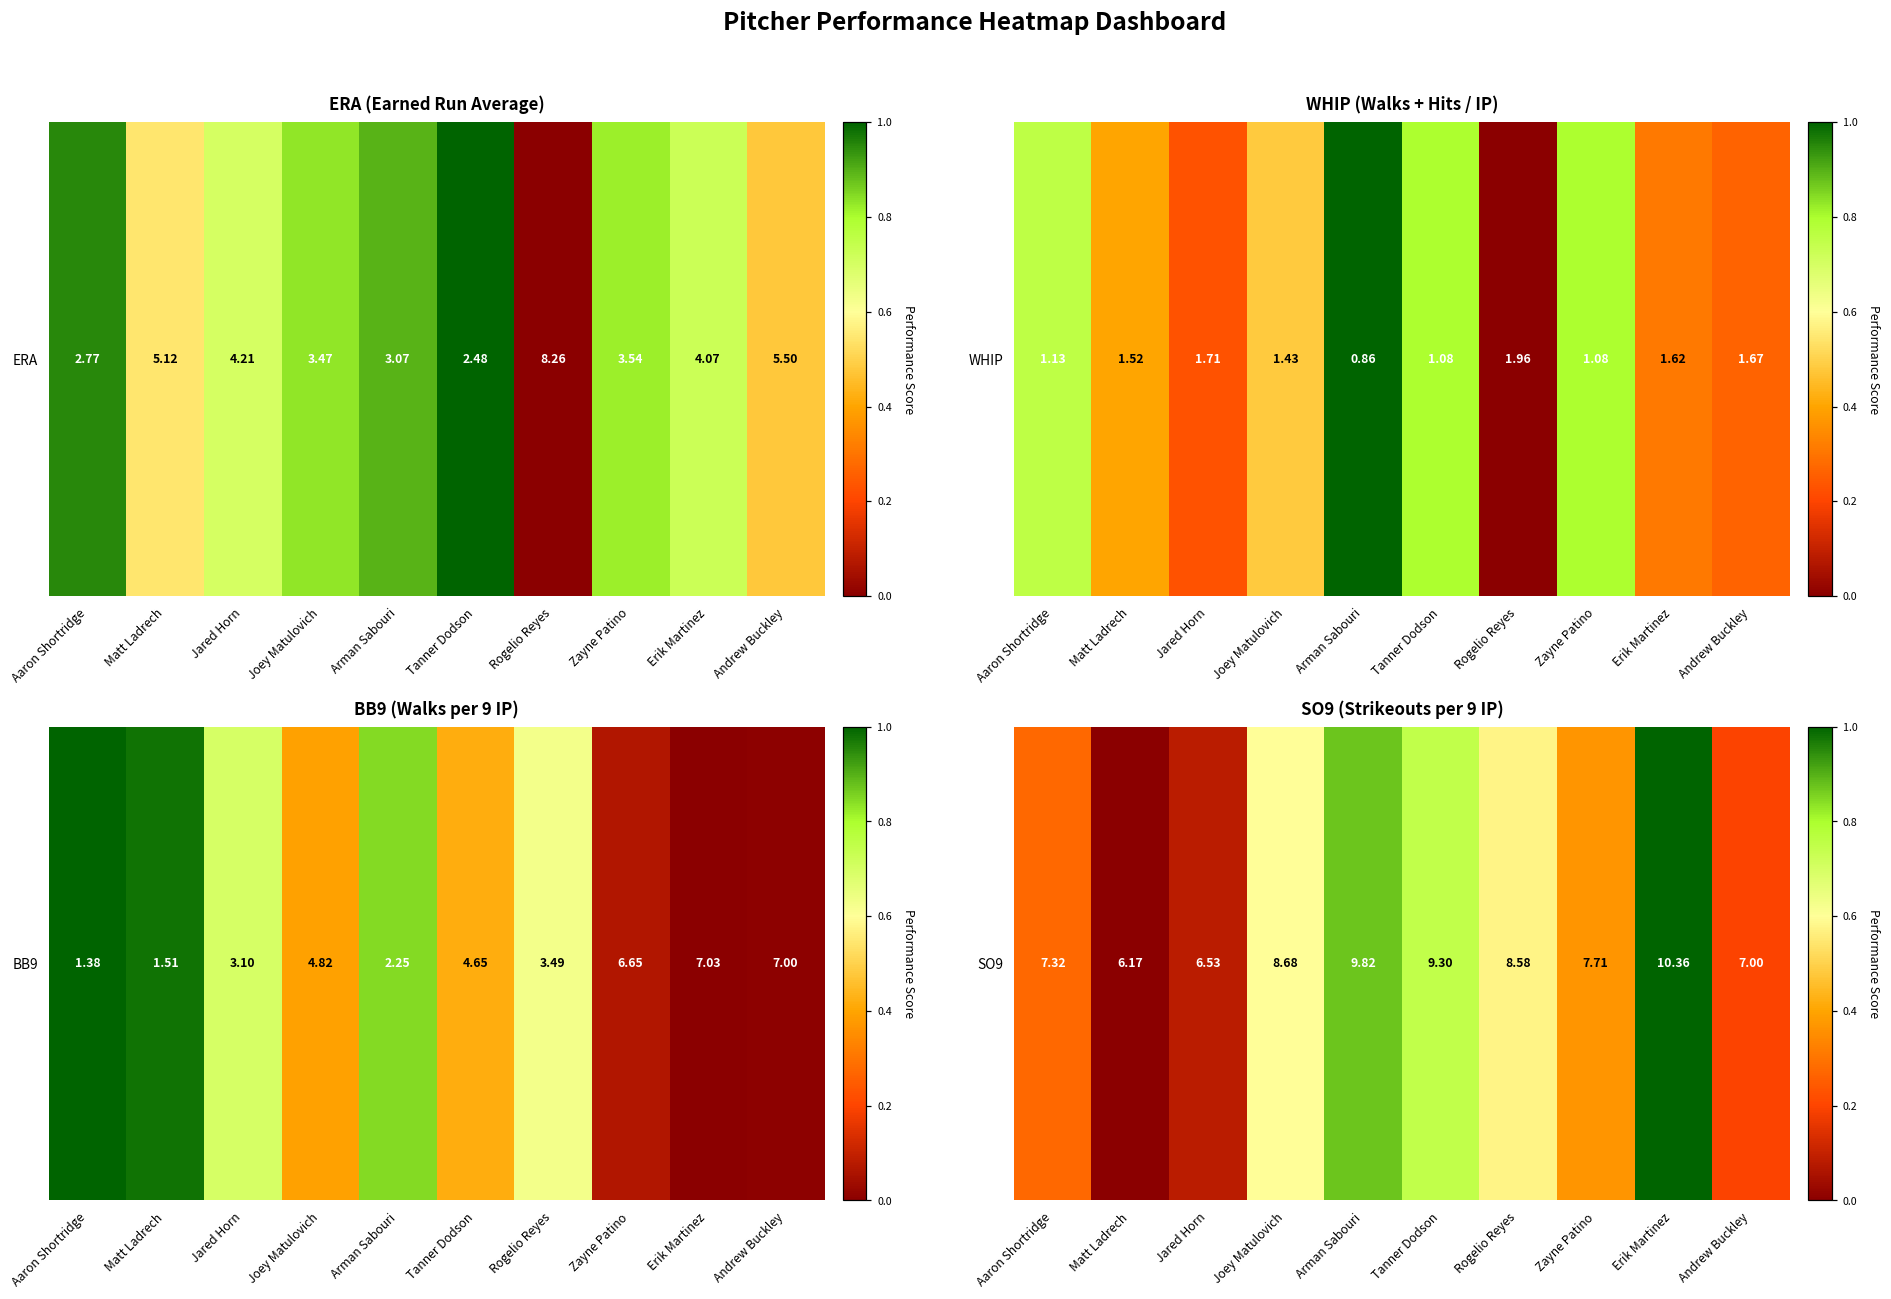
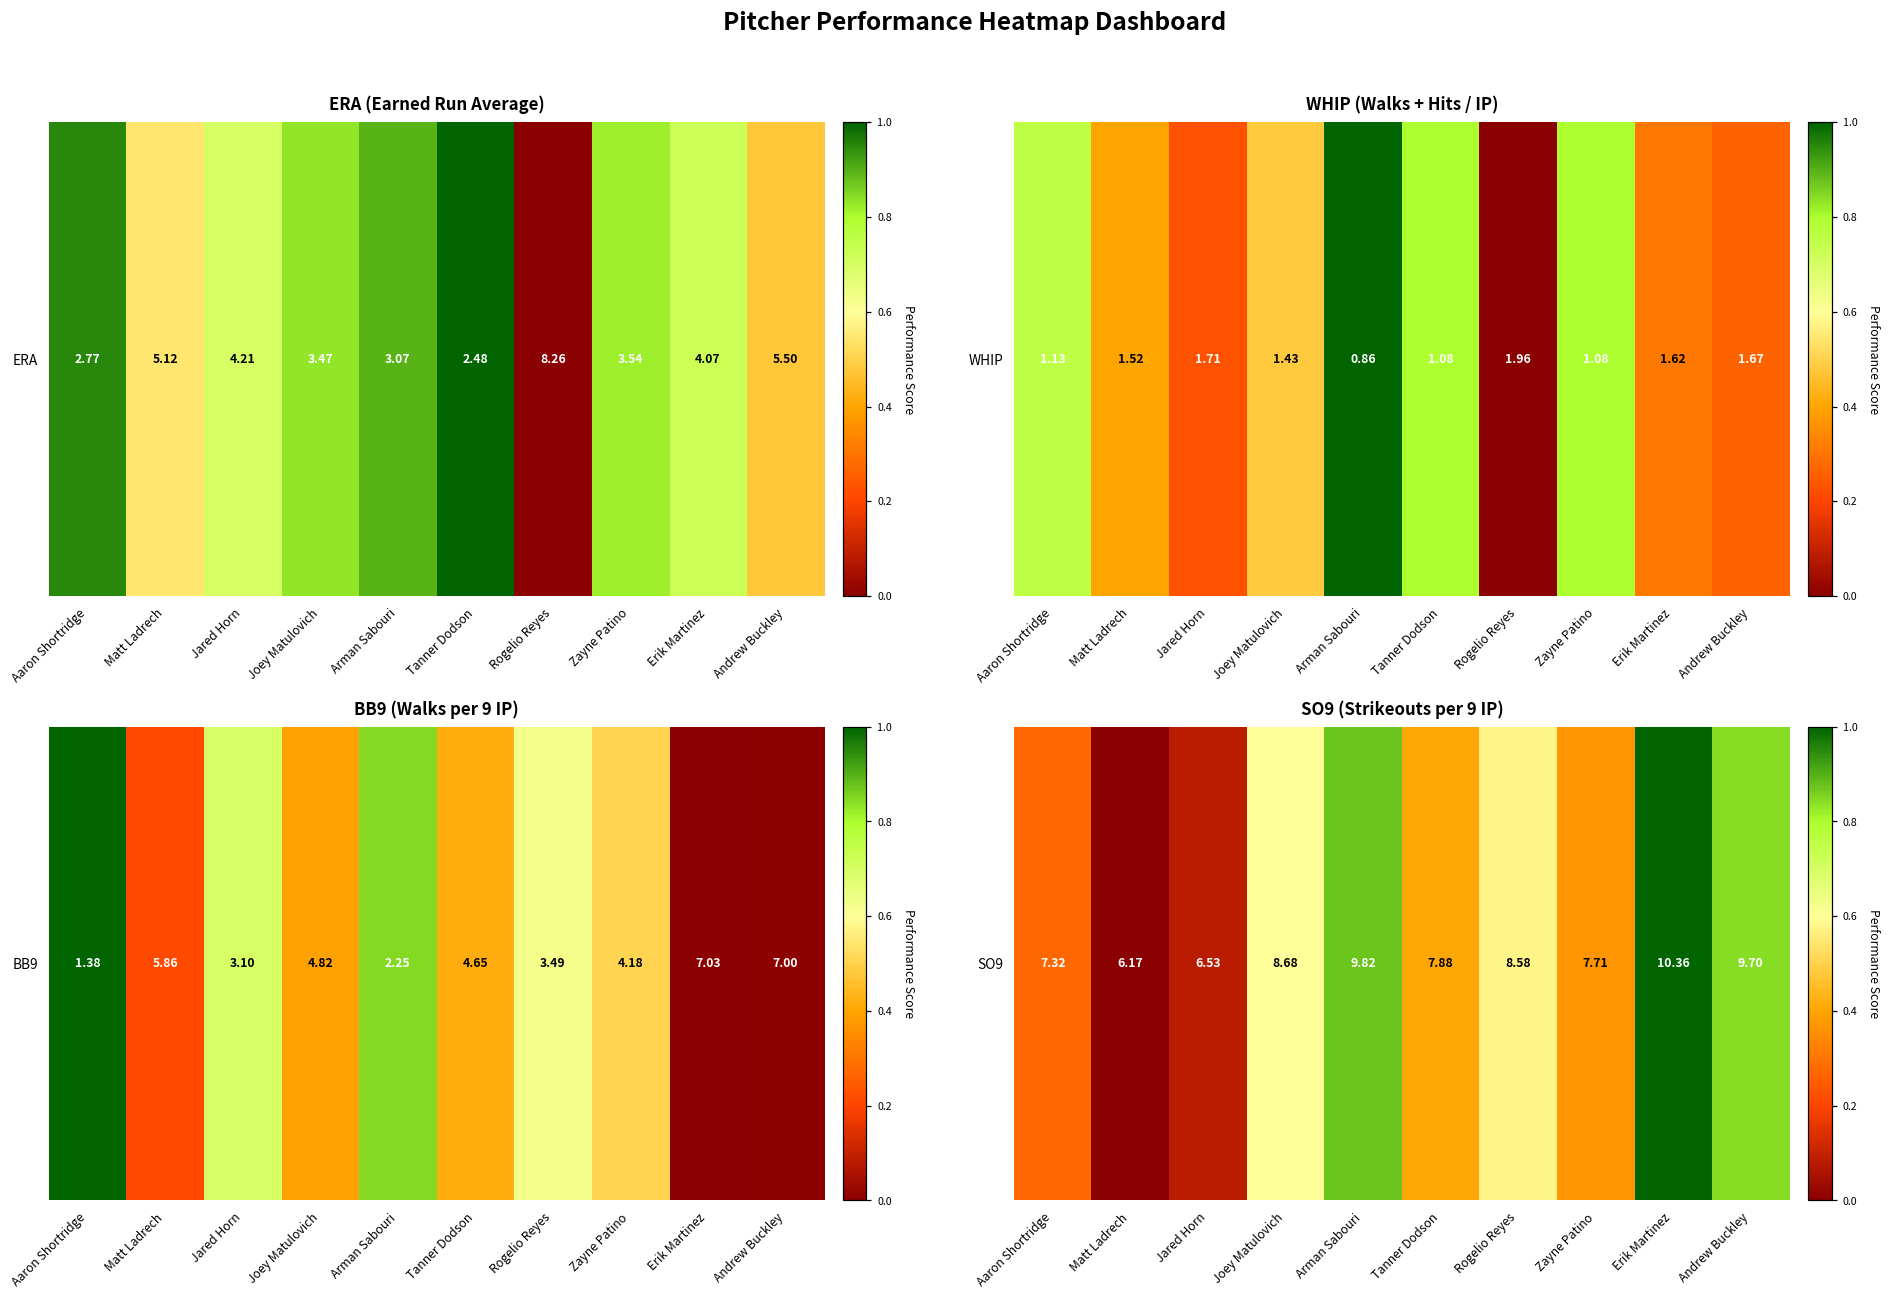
BB9 (Walks per 9 IP), BB9, Matt Ladrech: 1.51 -> 5.86
BB9 (Walks per 9 IP), BB9, Zayne Patino: 6.65 -> 4.18
SO9 (Strikeouts per 9 IP), SO9, Tanner Dodson: 9.30 -> 7.88
SO9 (Strikeouts per 9 IP), SO9, Andrew Buckley: 7.00 -> 9.70
